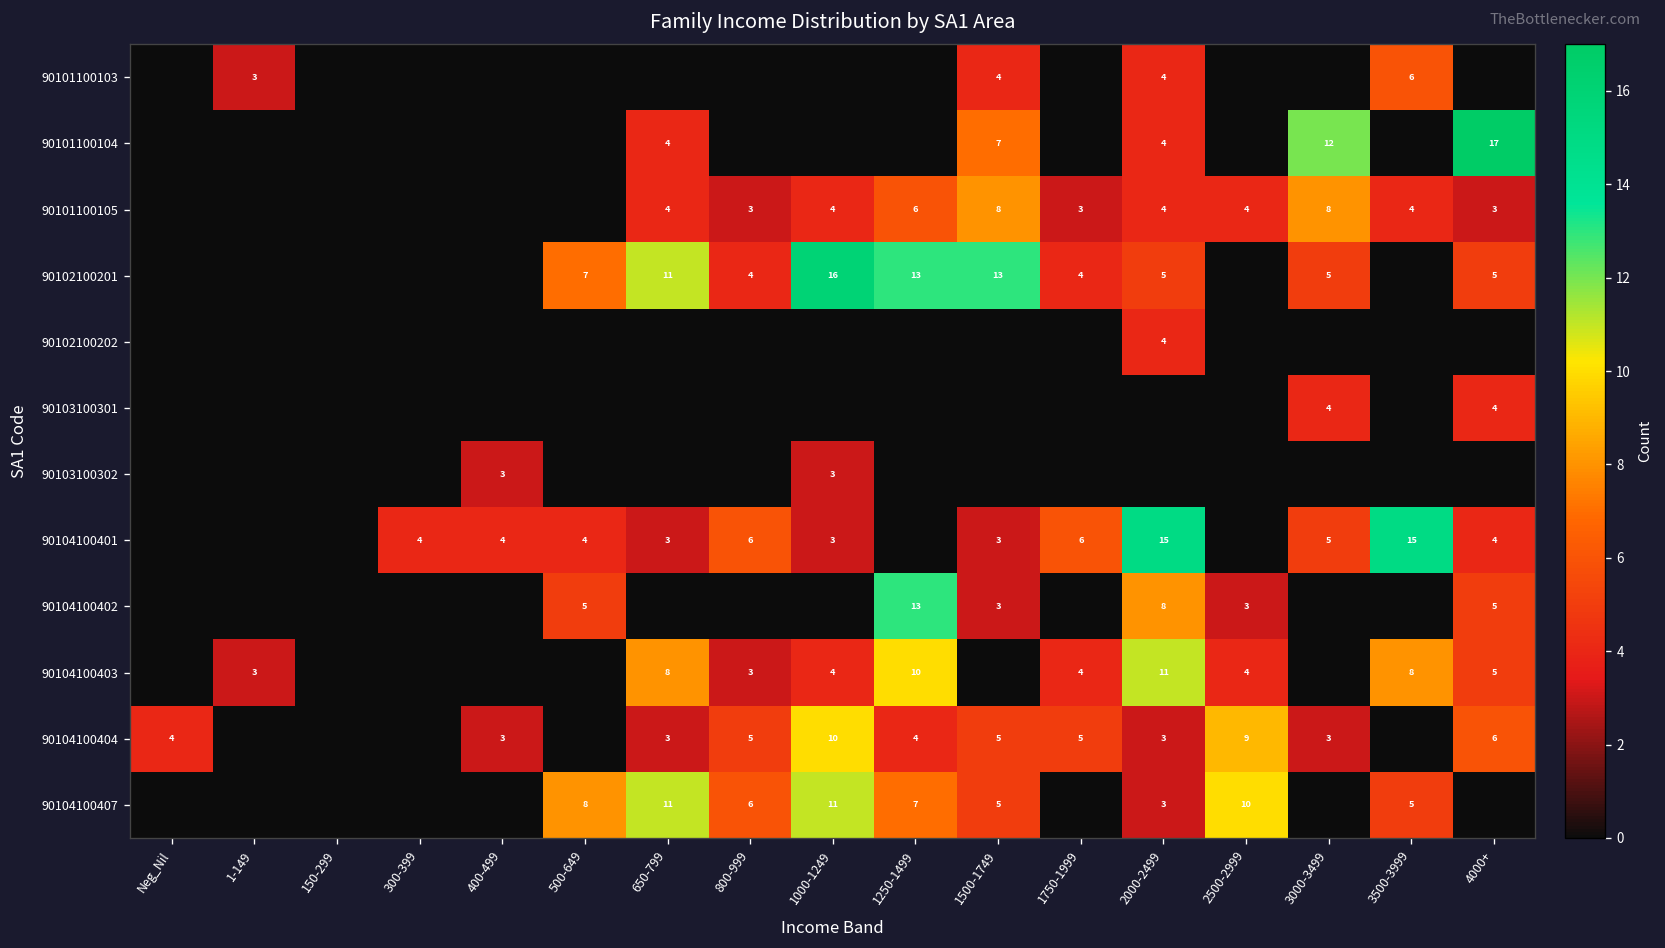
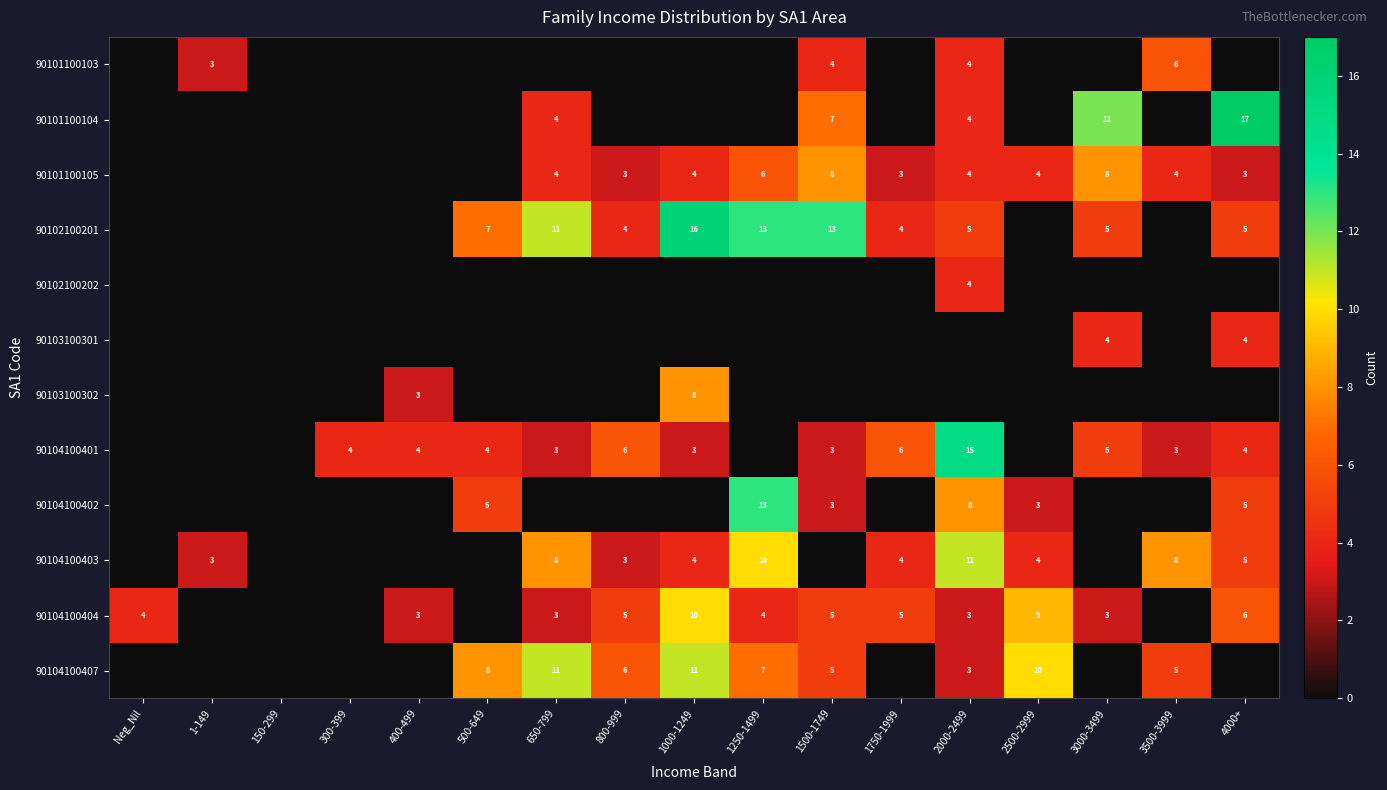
90103100302, 1000-1249: 3 -> 8
90104100401, 3500-3999: 15 -> 3
